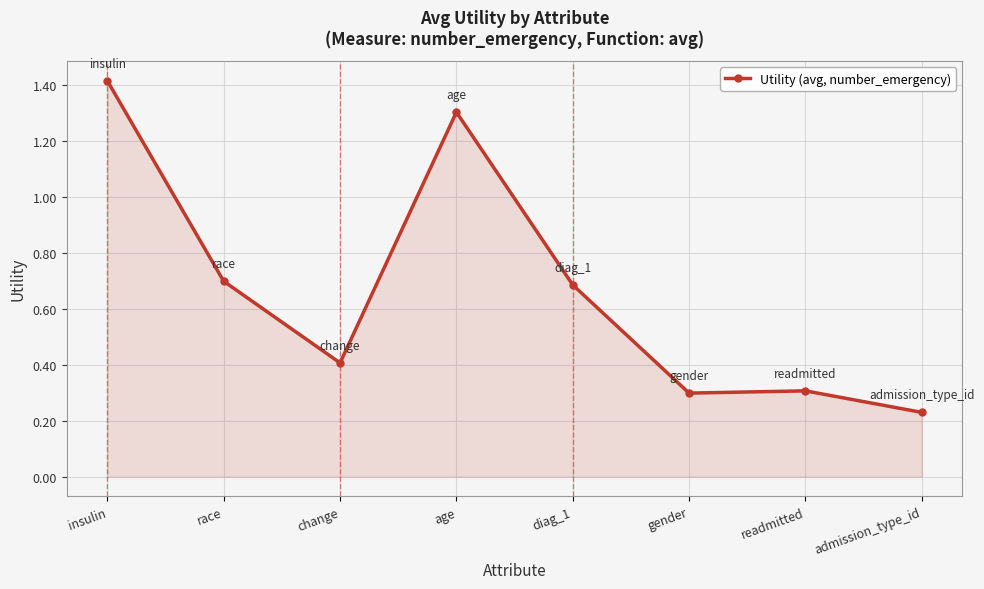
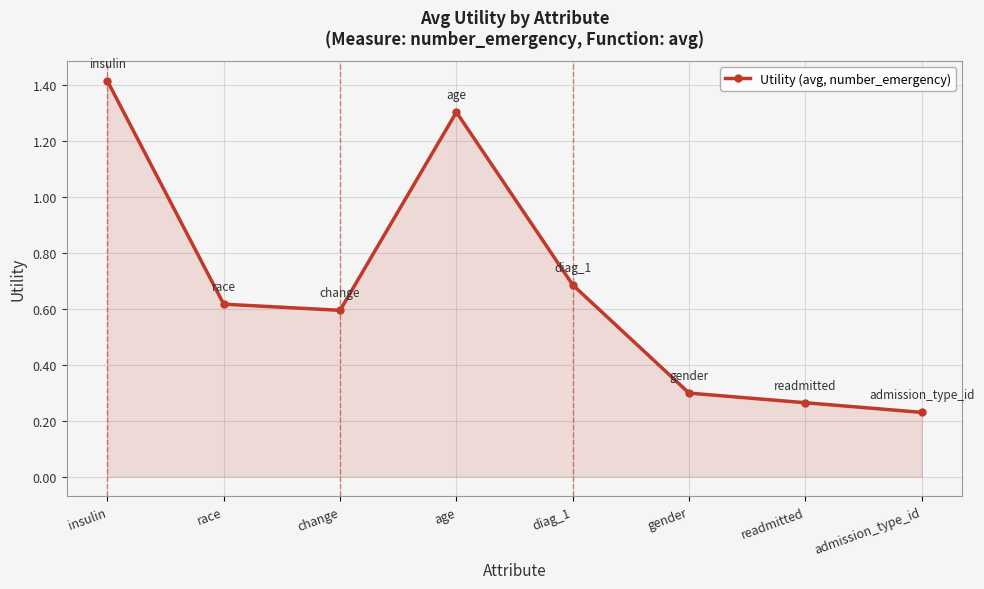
race: 0.70 -> 0.62
change: 0.41 -> 0.59
readmitted: 0.31 -> 0.26
